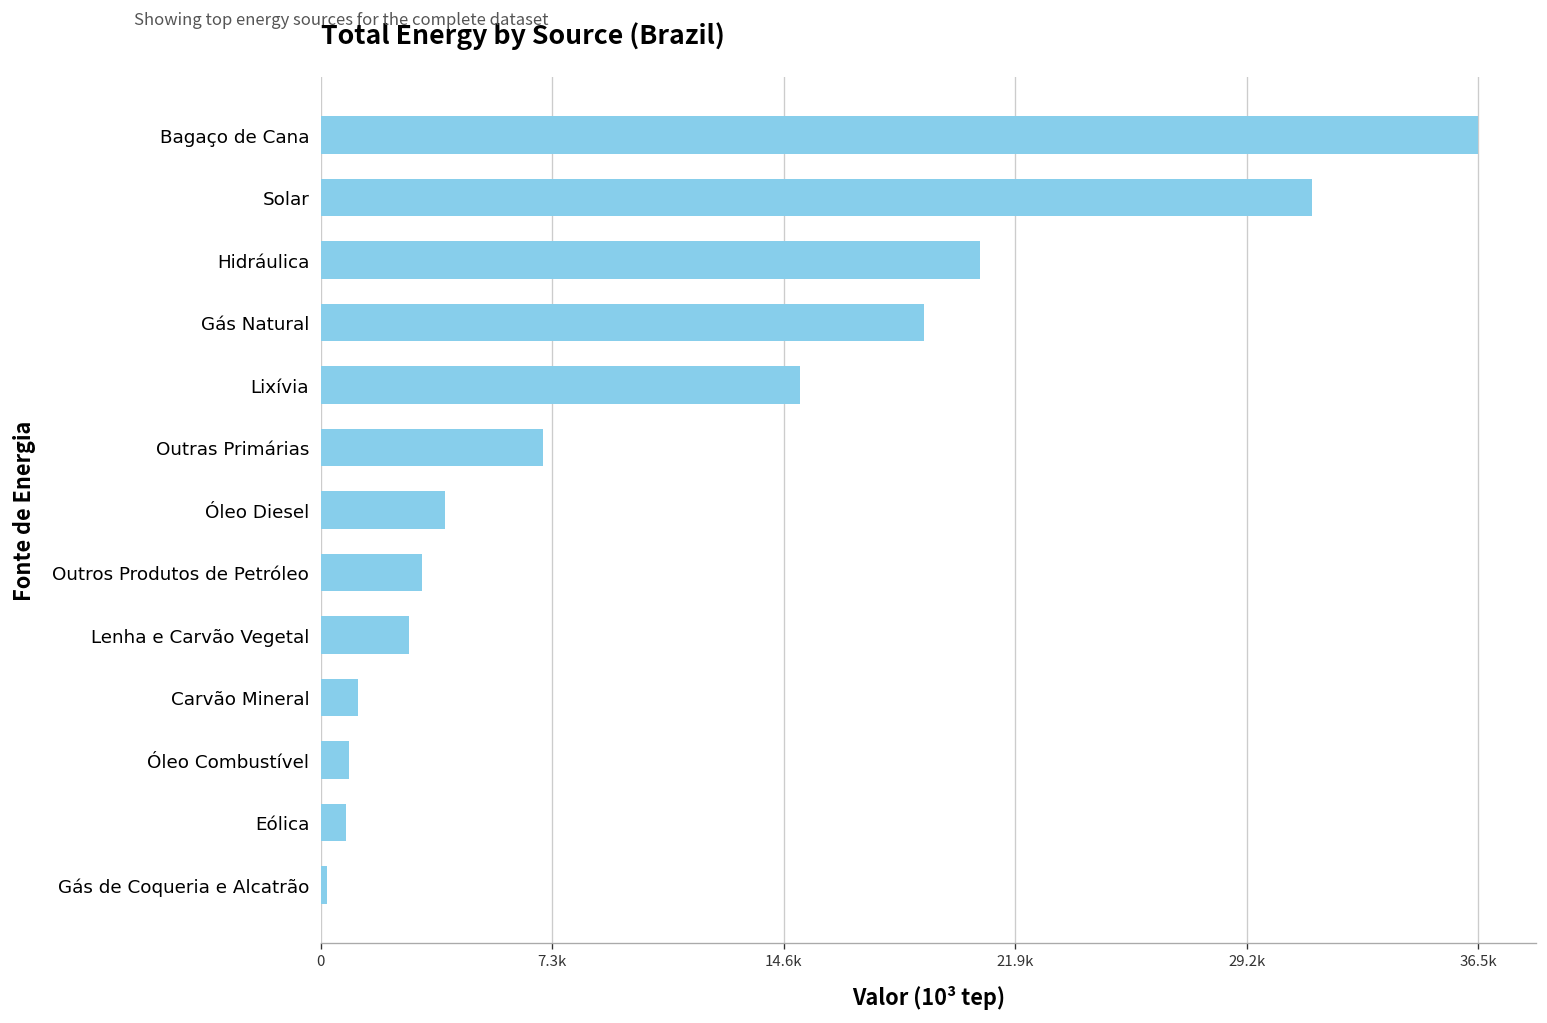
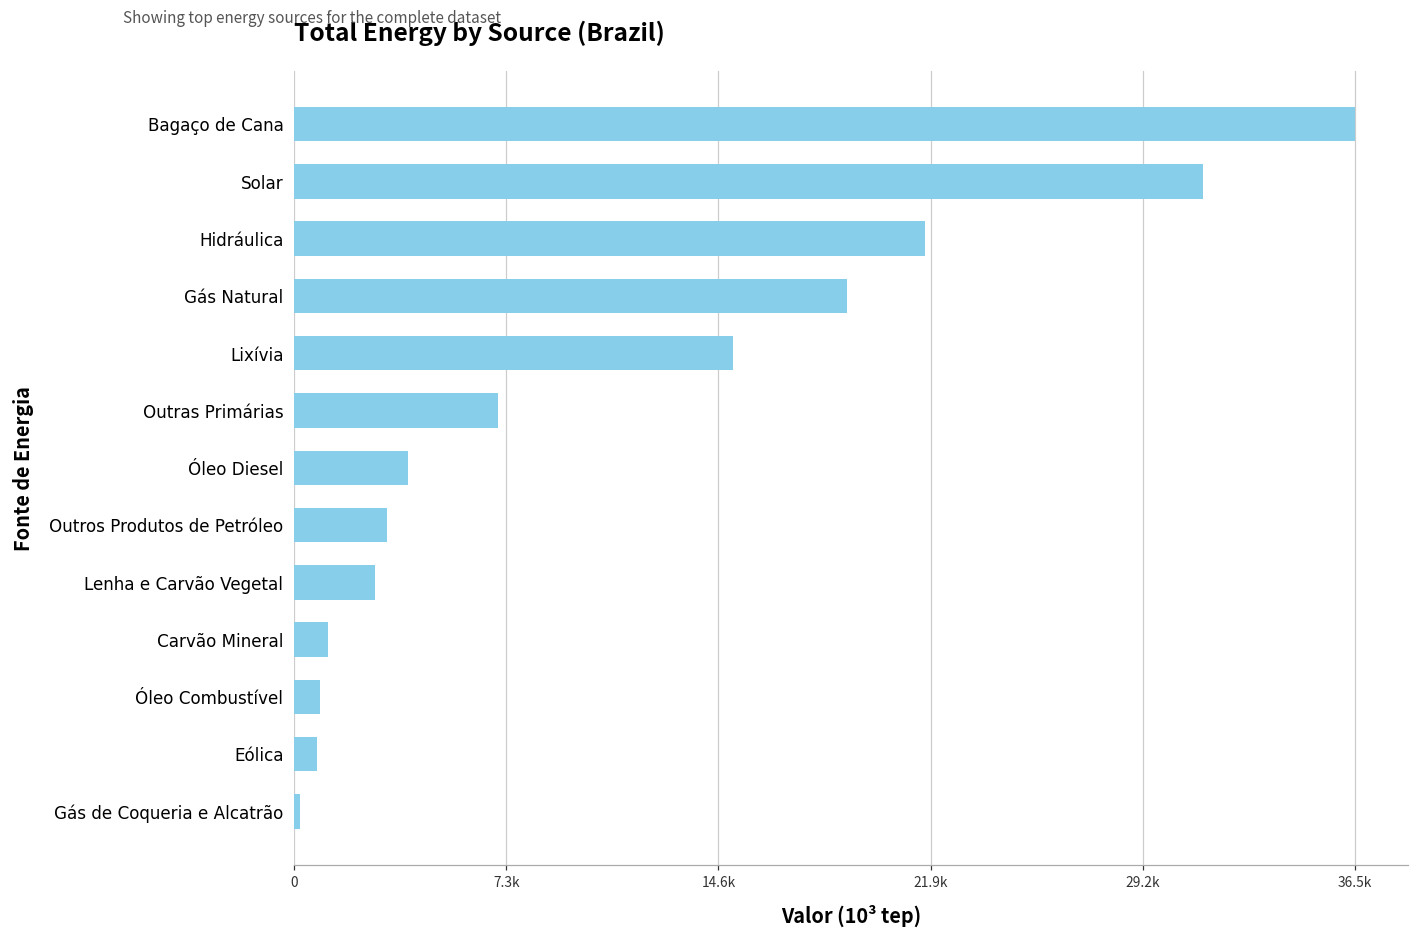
Hidráulica: 20800 -> 21700
